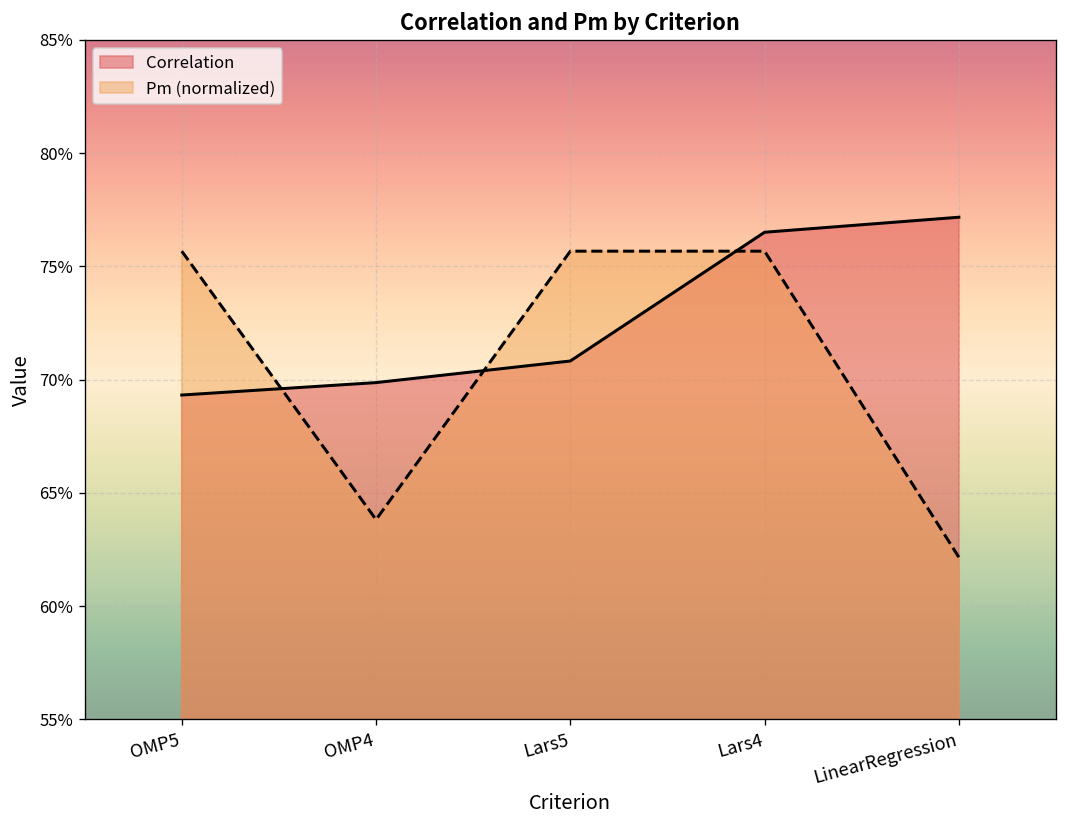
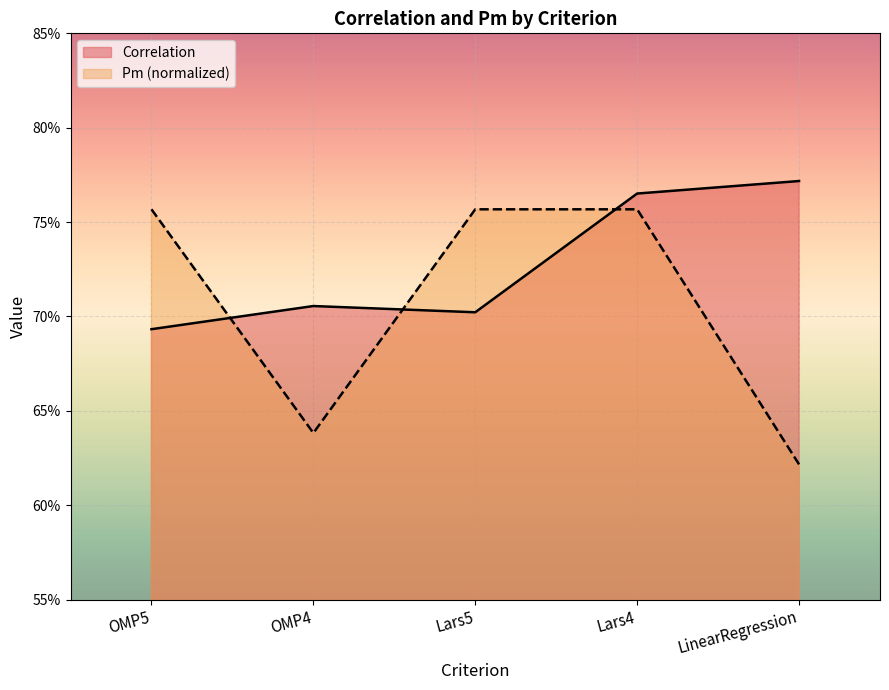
Correlation, OMP4: 69.9% -> 70.6%
Correlation, Lars5: 70.8% -> 70.2%
